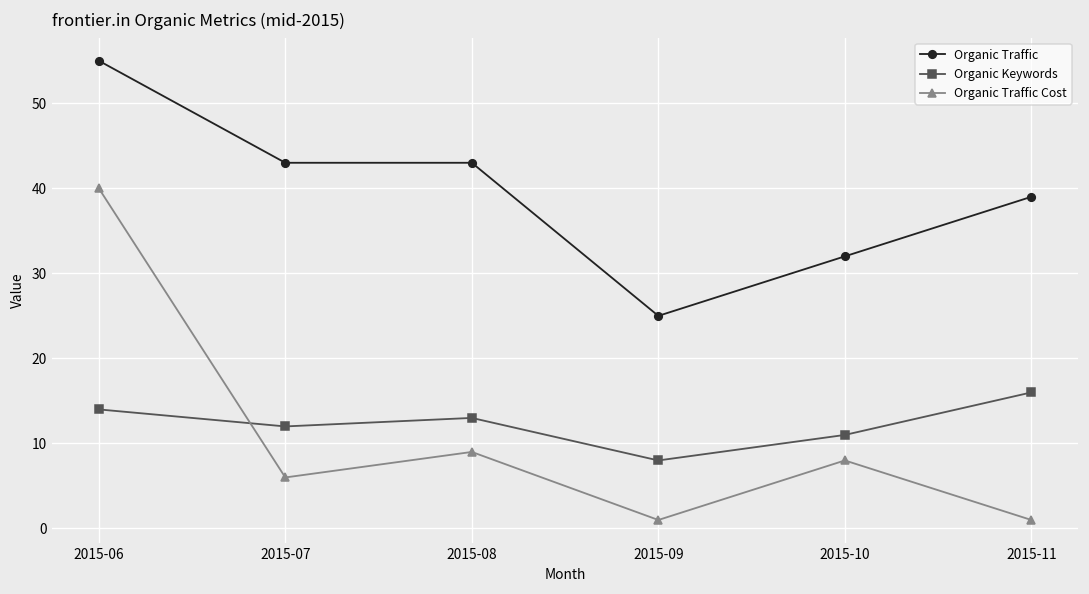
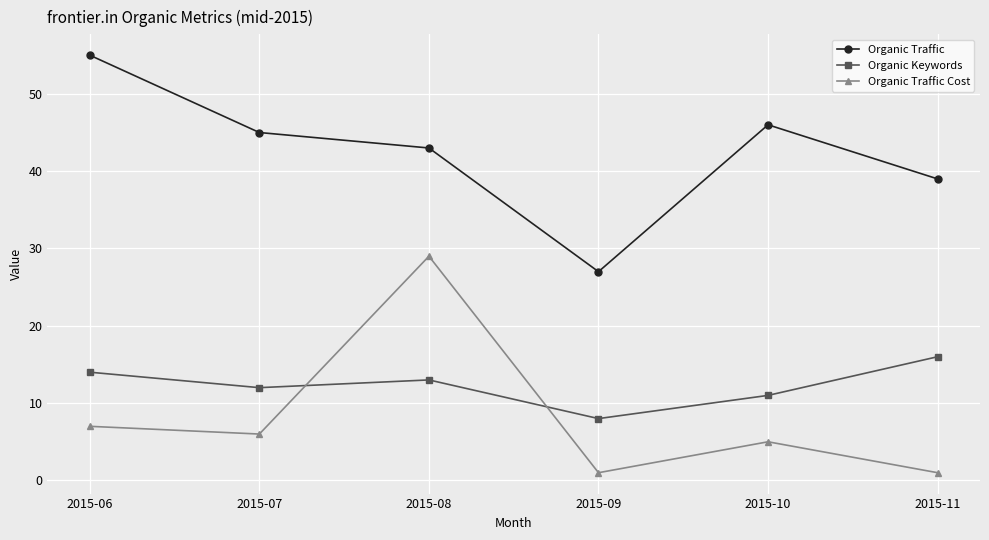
Organic Traffic Cost, 2015-06: 40 -> 7
Organic Traffic, 2015-07: 43 -> 45
Organic Traffic Cost, 2015-08: 9 -> 29
Organic Traffic, 2015-09: 25 -> 27
Organic Traffic, 2015-10: 32 -> 46
Organic Traffic Cost, 2015-10: 8 -> 5
